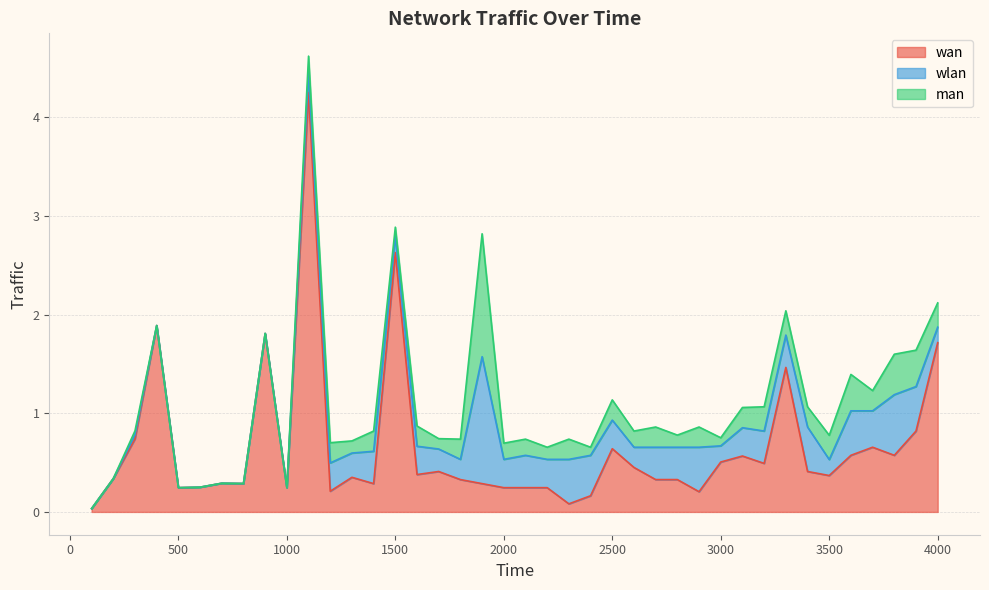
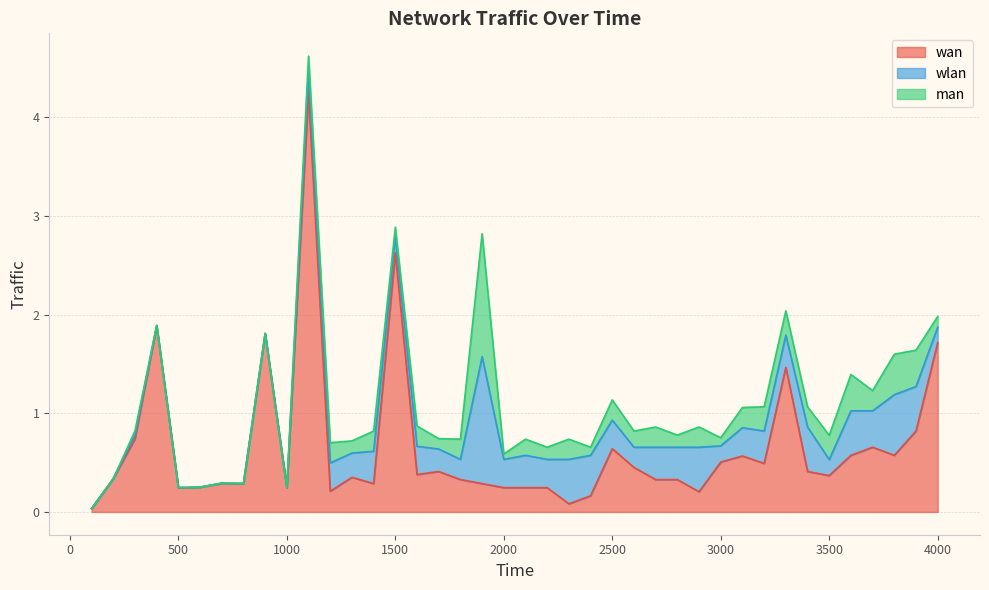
man, 2000: 0.2 -> 0.1
man, 4000: 0.2 -> 0.1
